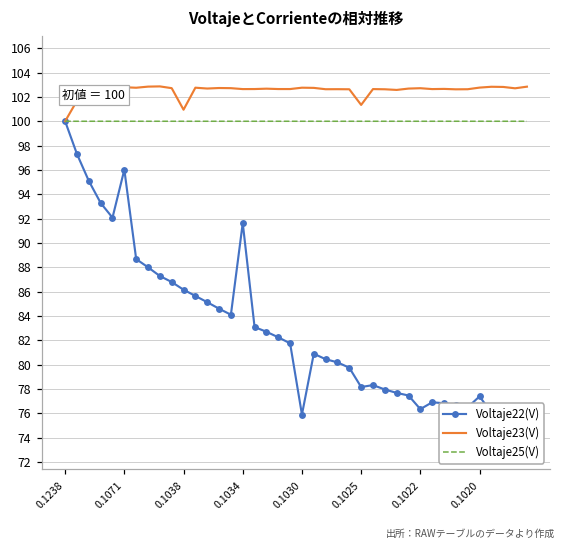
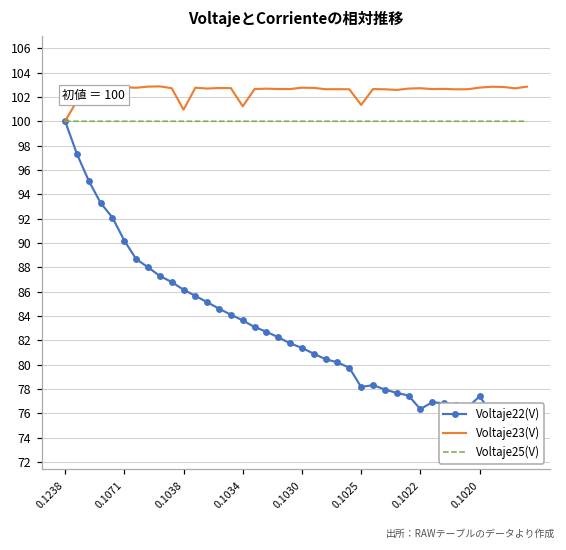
Voltaje22(V), 0.1071: 96.0 -> 90.2
Voltaje22(V), 0.1034: 91.6 -> 83.6
Voltaje23(V), 0.1034: 102.6 -> 101.2
Voltaje22(V), 0.1030: 75.9 -> 81.4
